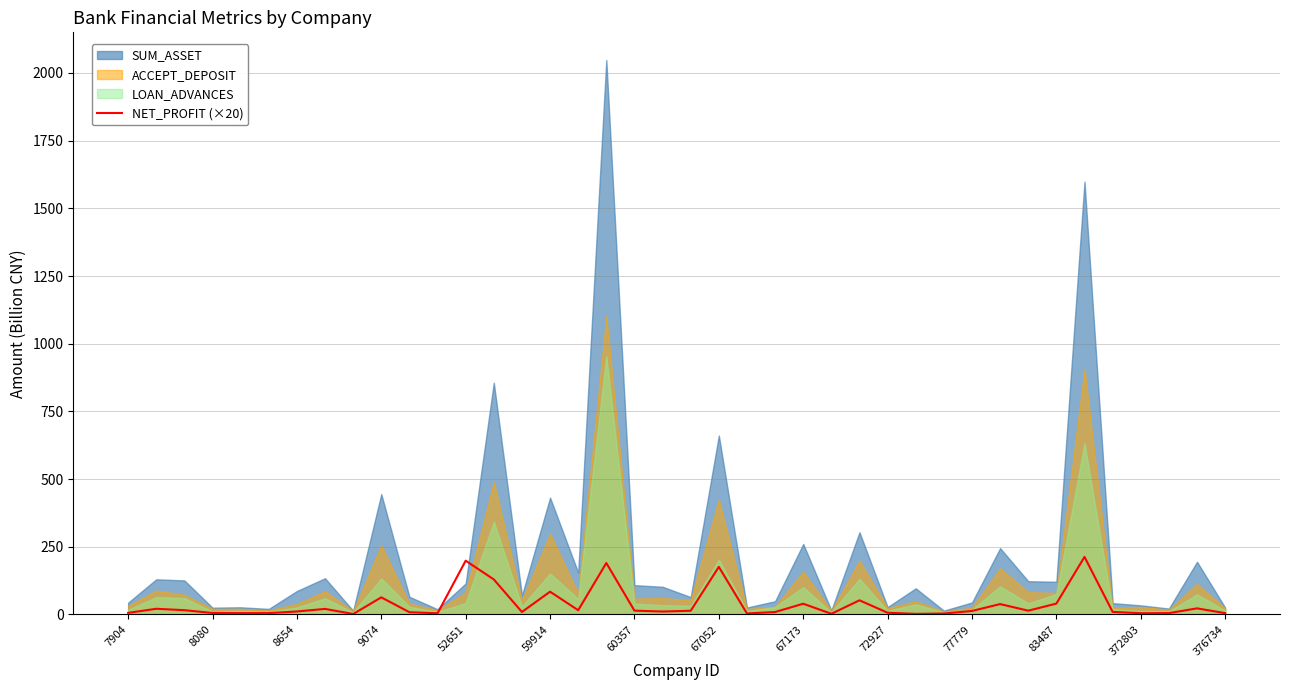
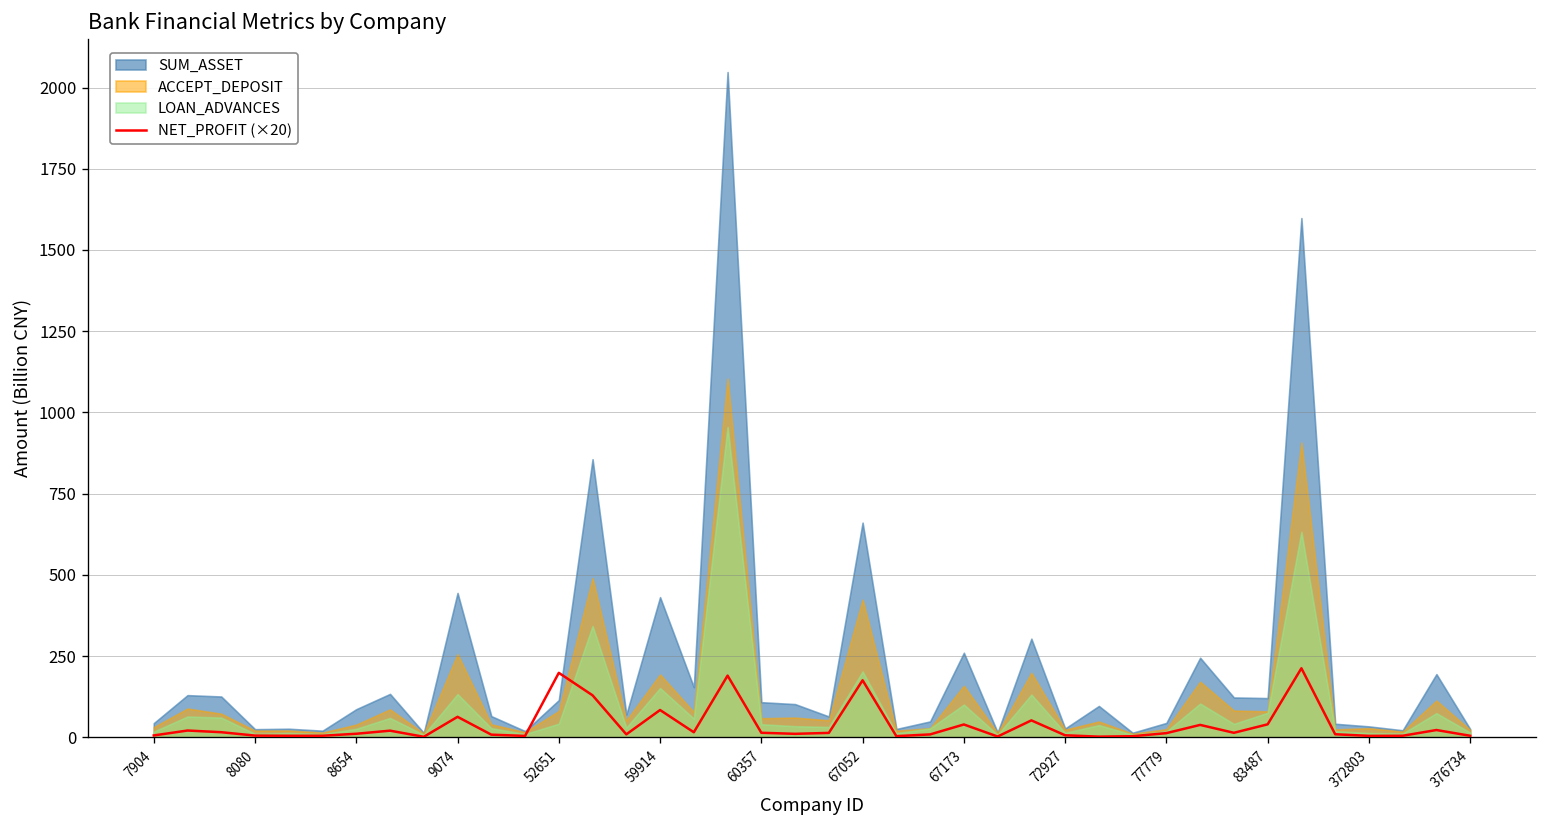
ACCEPT_DEPOSIT, 59914: 300 -> 190
